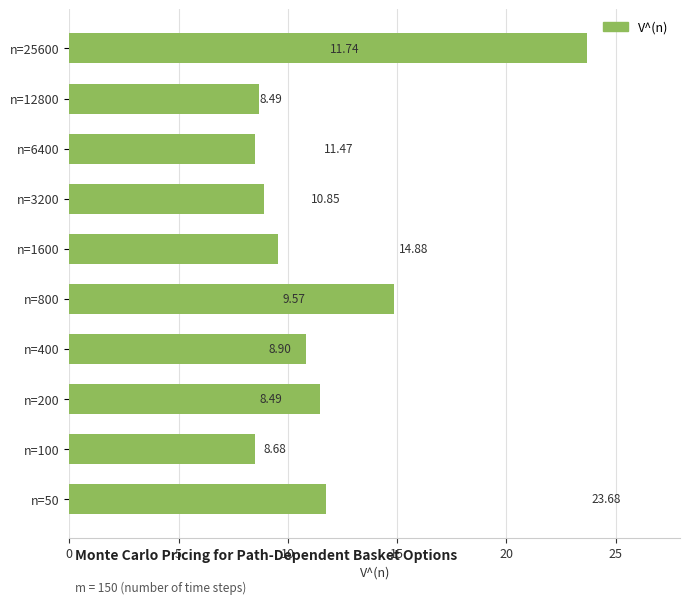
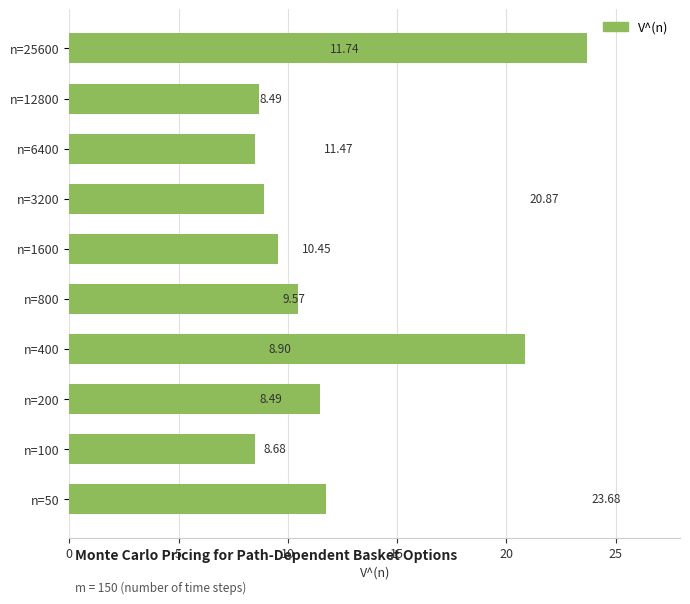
n=800: 14.88 -> 10.45
n=400: 10.85 -> 20.87
